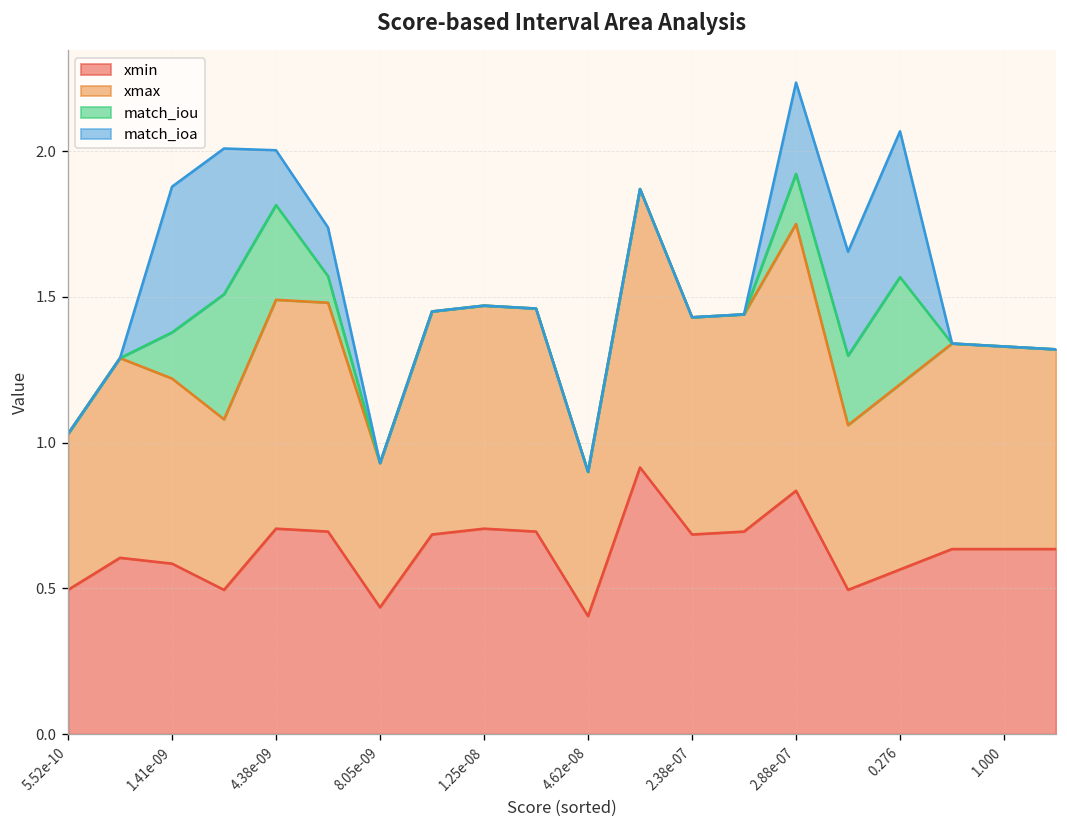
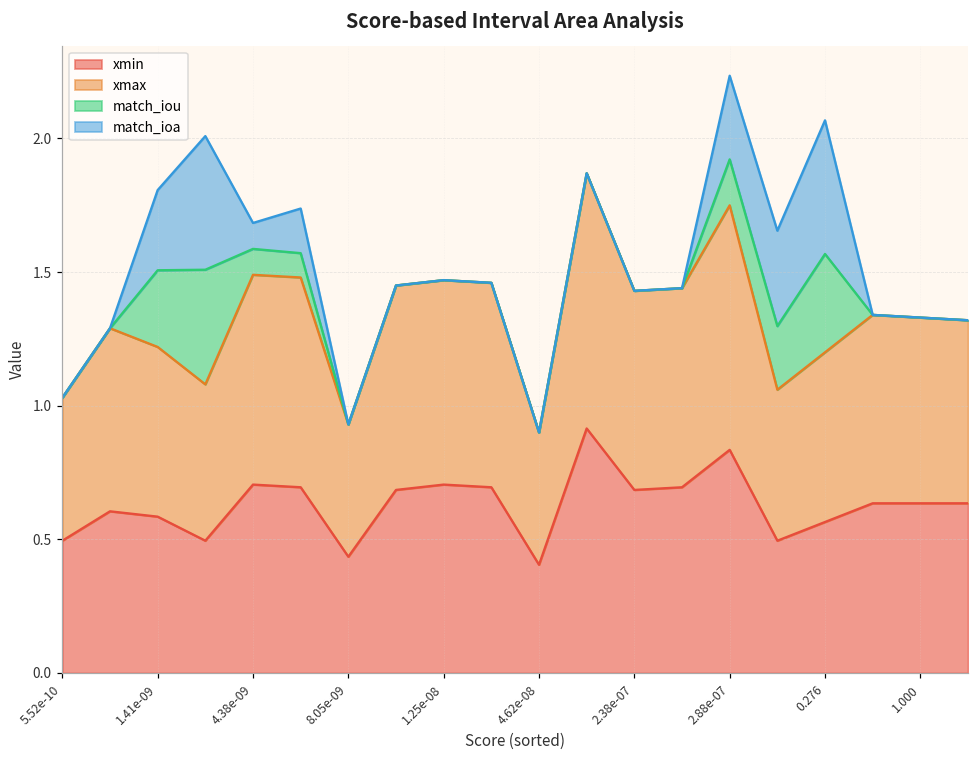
match_iou, 1.41e-09: 0.16 -> 0.29
match_ioa, 1.41e-09: 0.5 -> 0.3
match_iou, 4.38e-09: 0.32 -> 0.10
match_ioa, 4.38e-09: 0.19 -> 0.10
